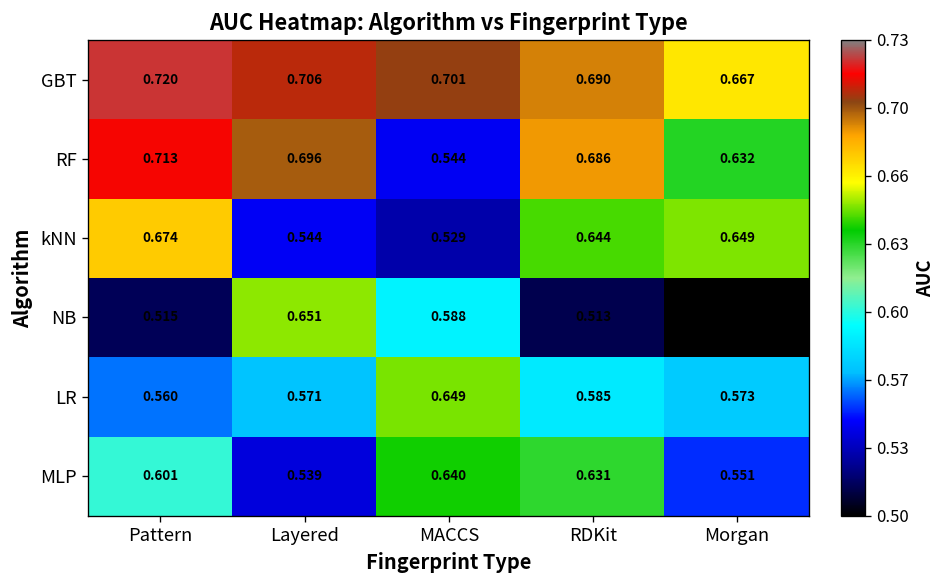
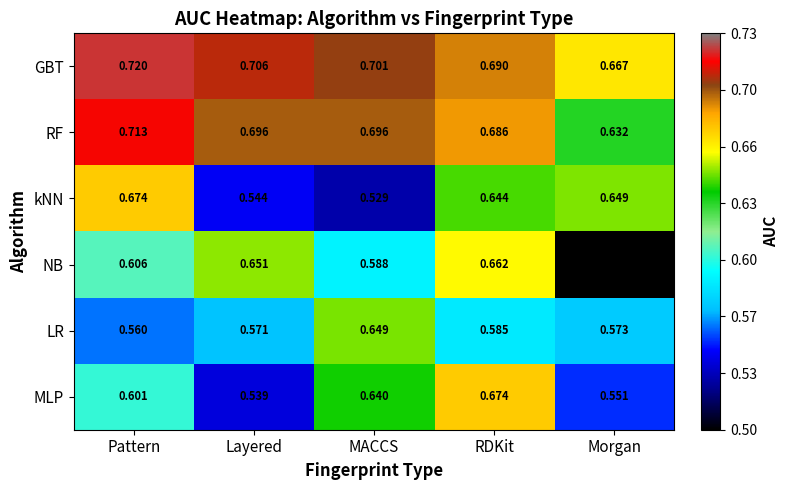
RF, MACCS: 0.544 -> 0.696
NB, Pattern: 0.515 -> 0.606
NB, RDKit: 0.513 -> 0.662
MLP, RDKit: 0.631 -> 0.674
